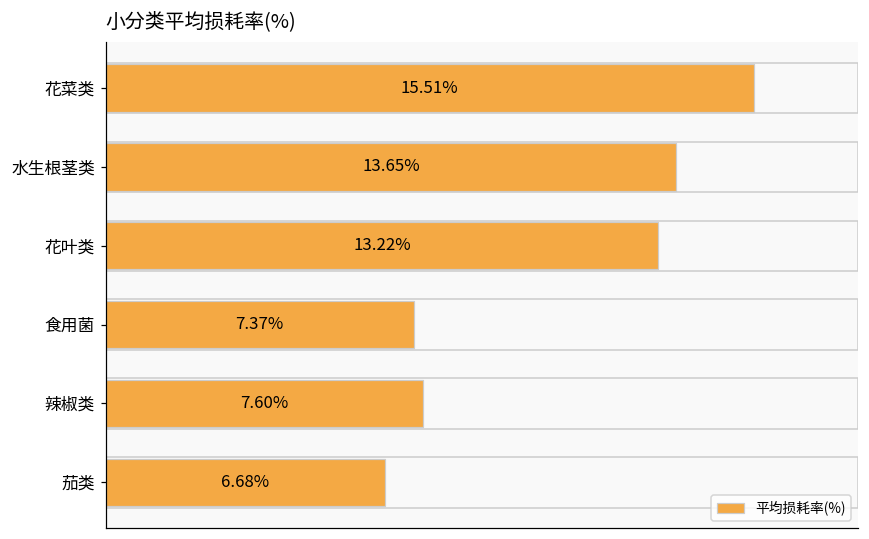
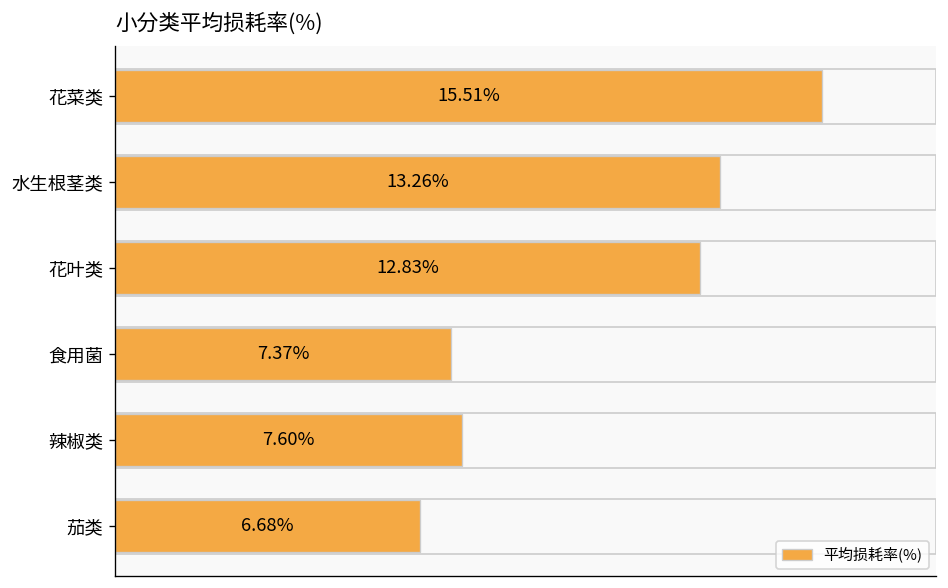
水生根茎类: 13.65% -> 13.26%
花叶类: 13.22% -> 12.83%
